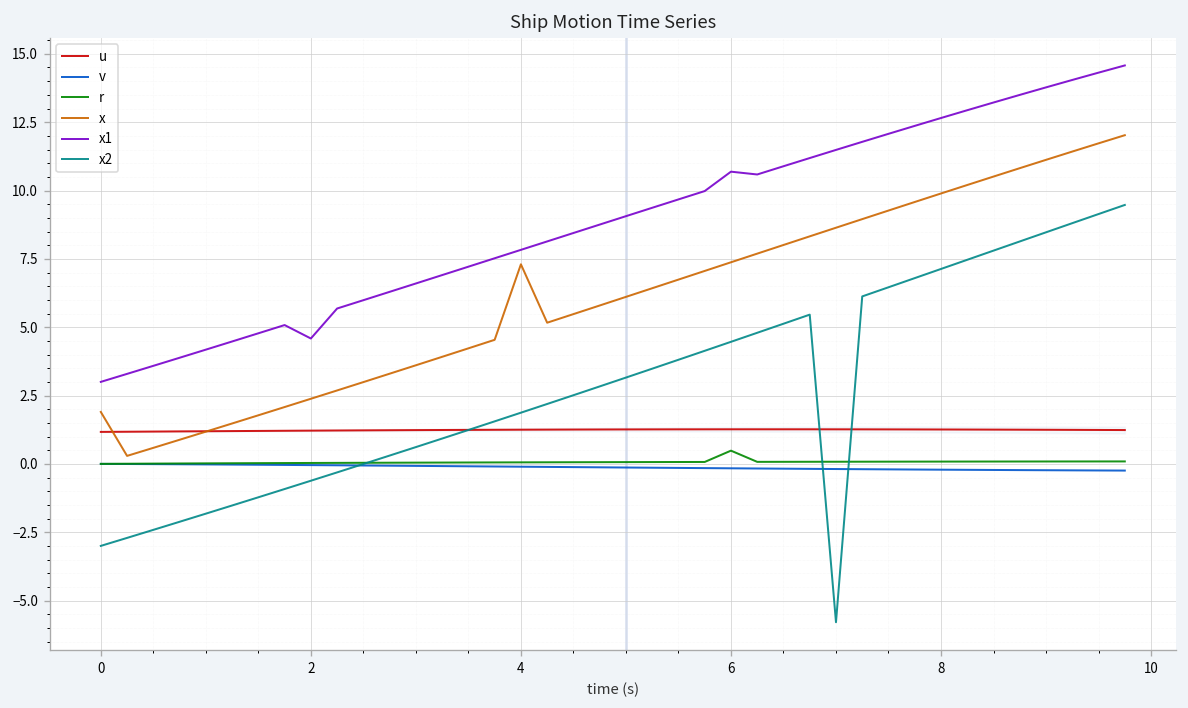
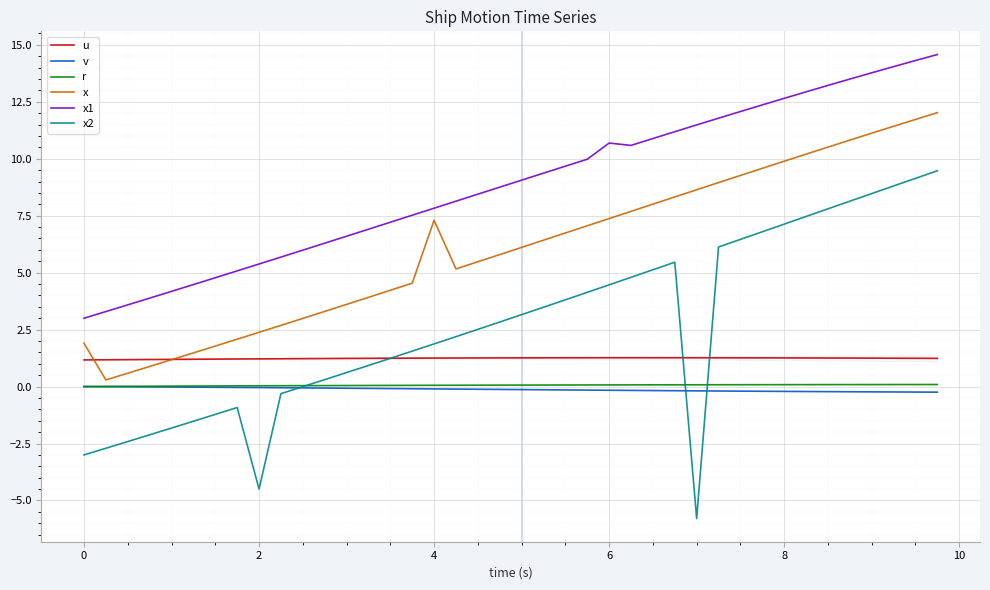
x1, 2: 4.6 -> 5.4
x2, 2: -0.6 -> -4.5
r, 6: 0.5 -> 0.1
